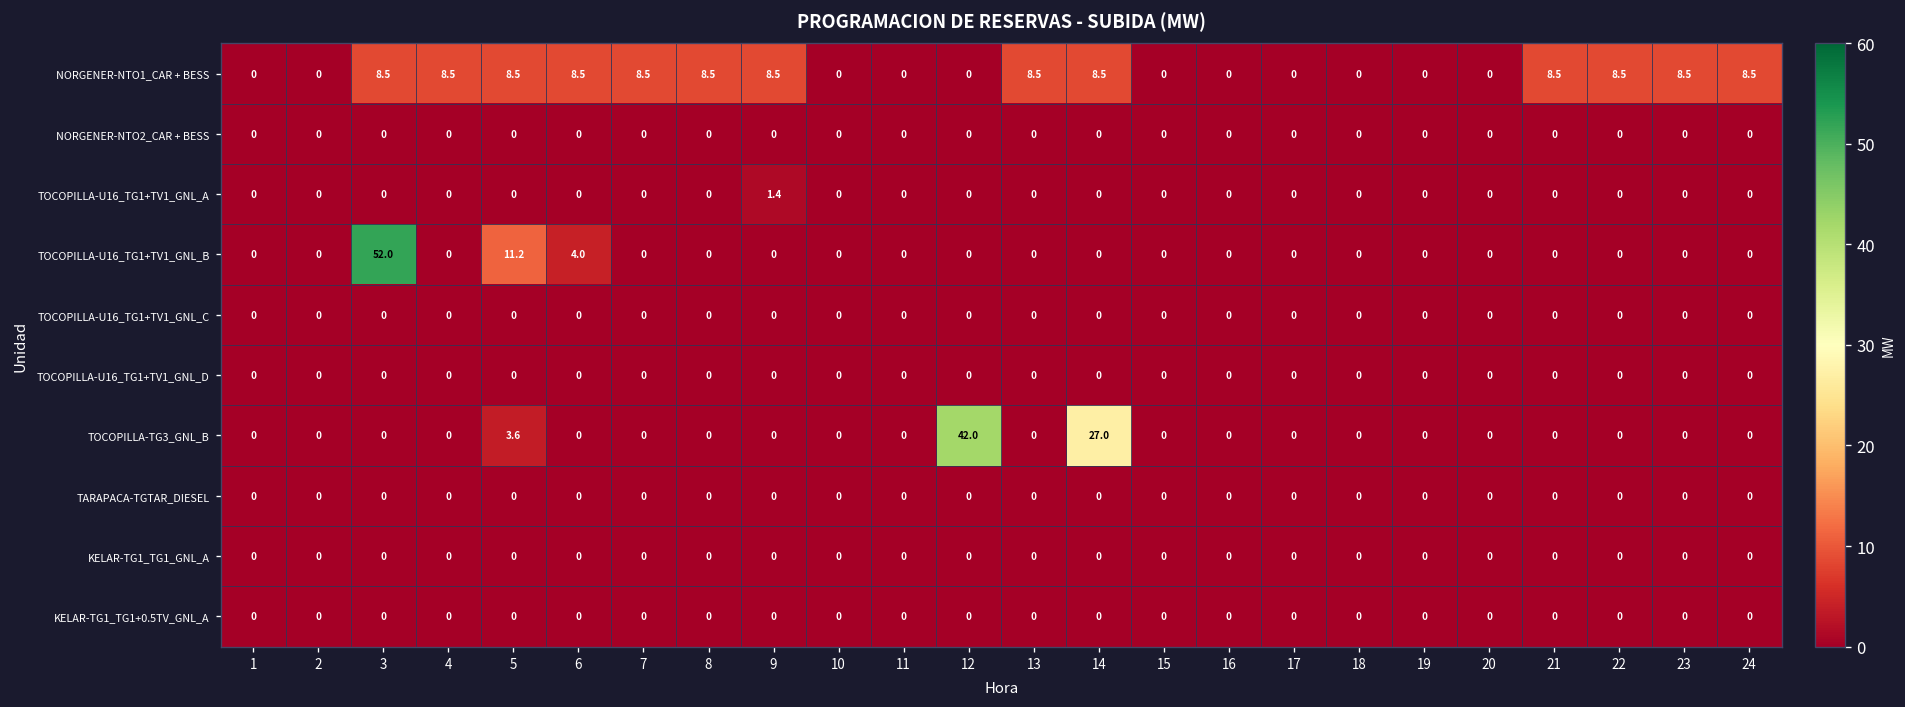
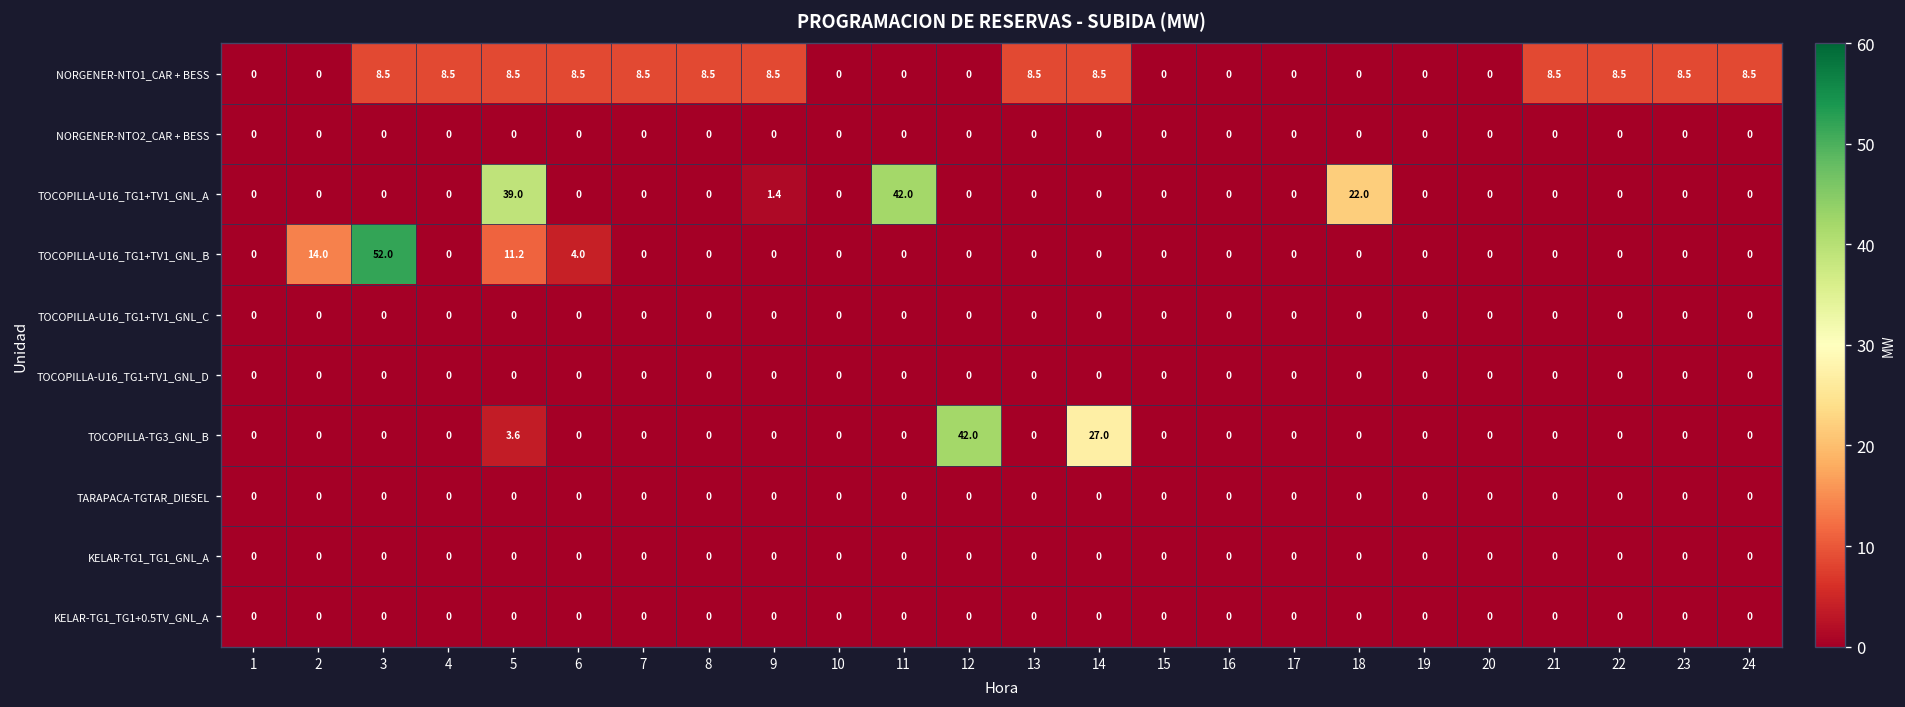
TOCOPILLA-U16_TG1+TV1_GNL_A, 5: 0 -> 39.0
TOCOPILLA-U16_TG1+TV1_GNL_A, 11: 0 -> 42.0
TOCOPILLA-U16_TG1+TV1_GNL_A, 18: 0 -> 22.0
TOCOPILLA-U16_TG1+TV1_GNL_B, 2: 0 -> 14.0
